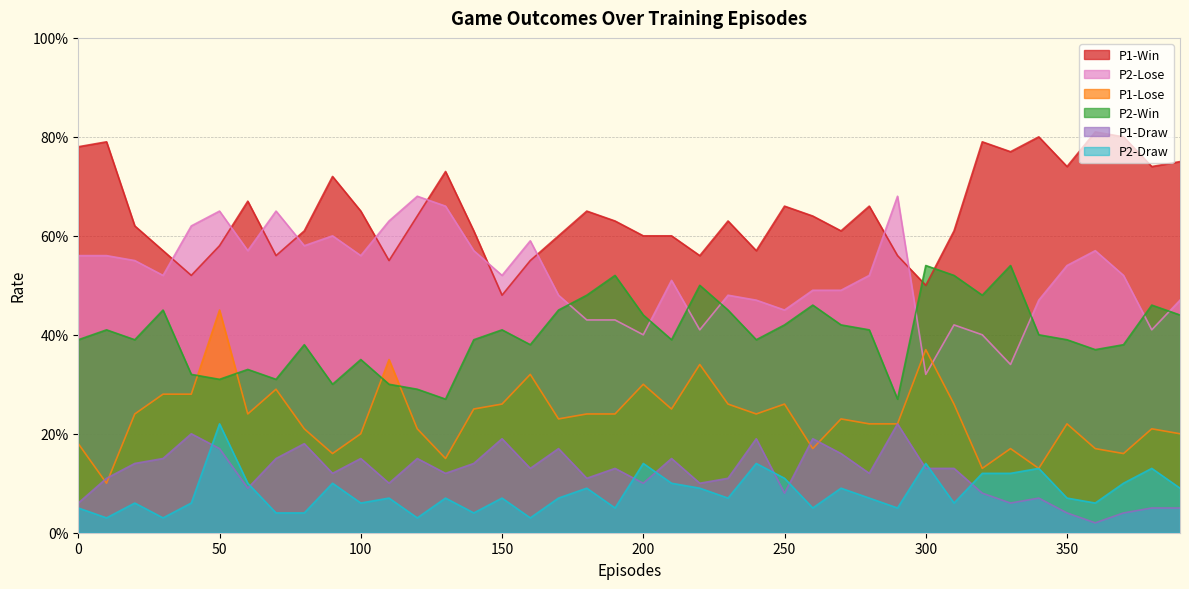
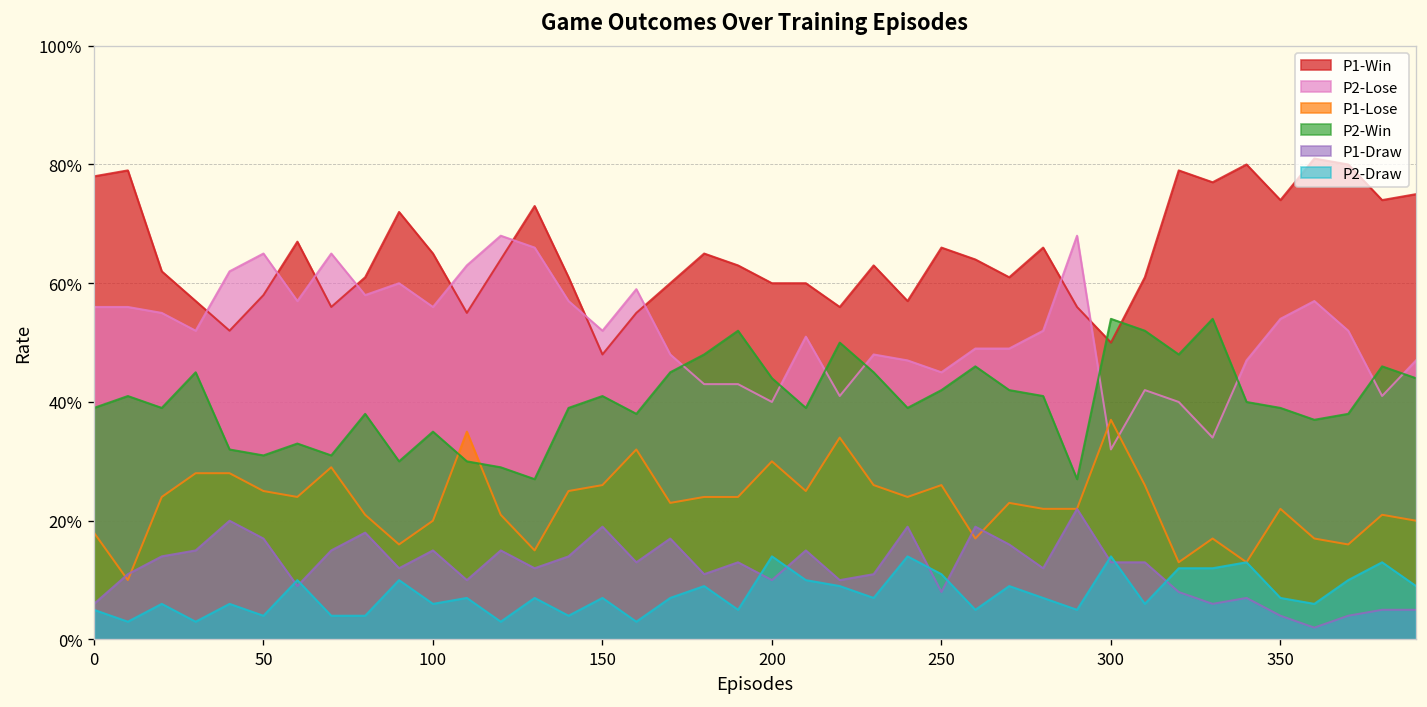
P1-Lose, 50: 45% -> 25%
P2-Draw, 50: 22% -> 4%
